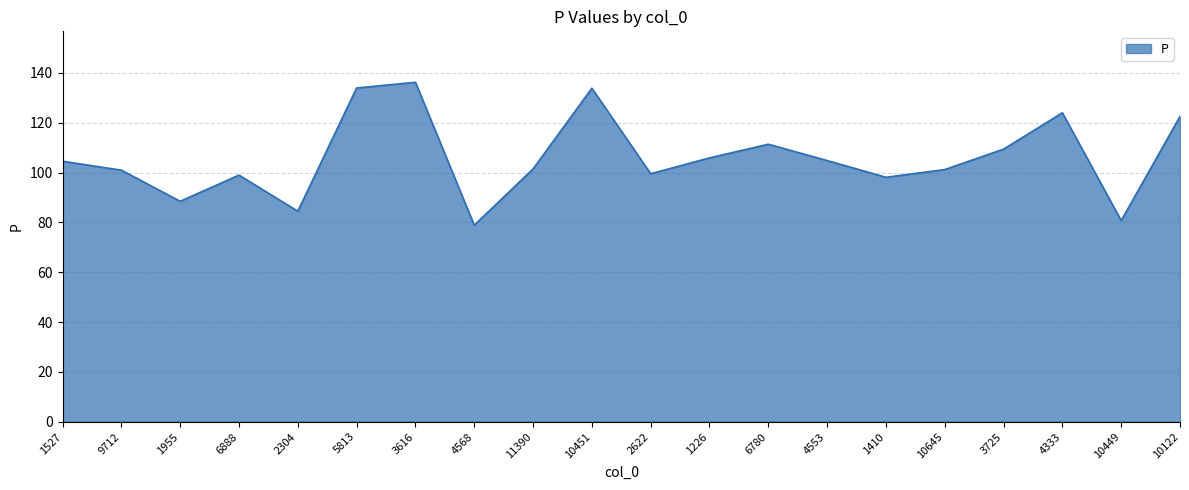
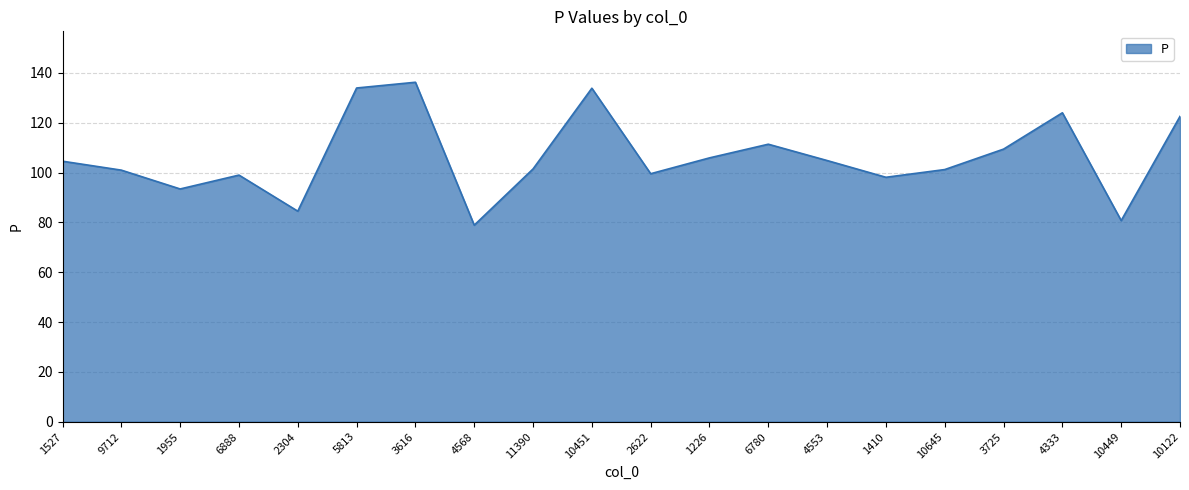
1955: 88 -> 93
